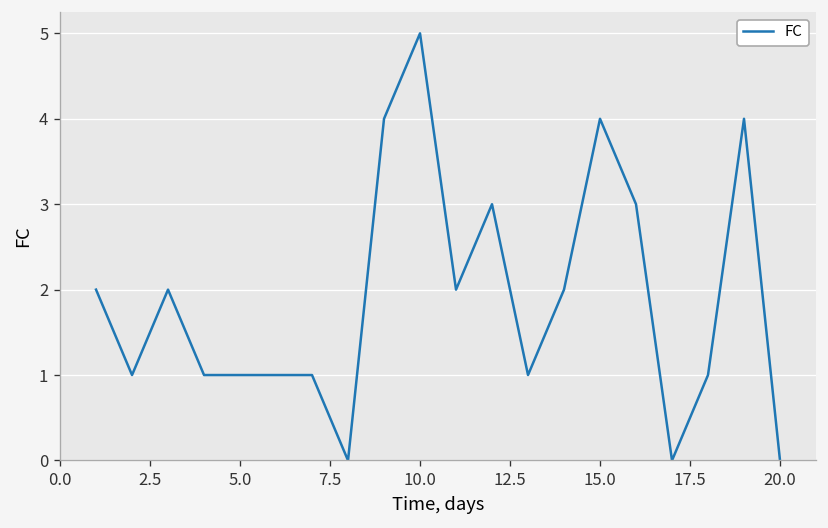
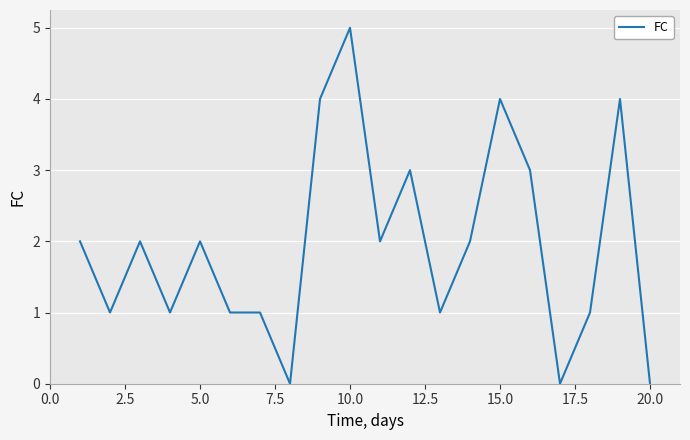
5.0: 1 -> 2
